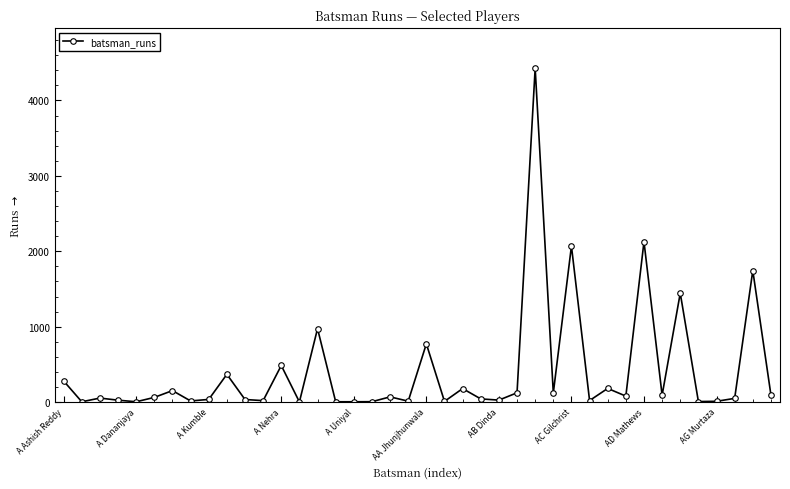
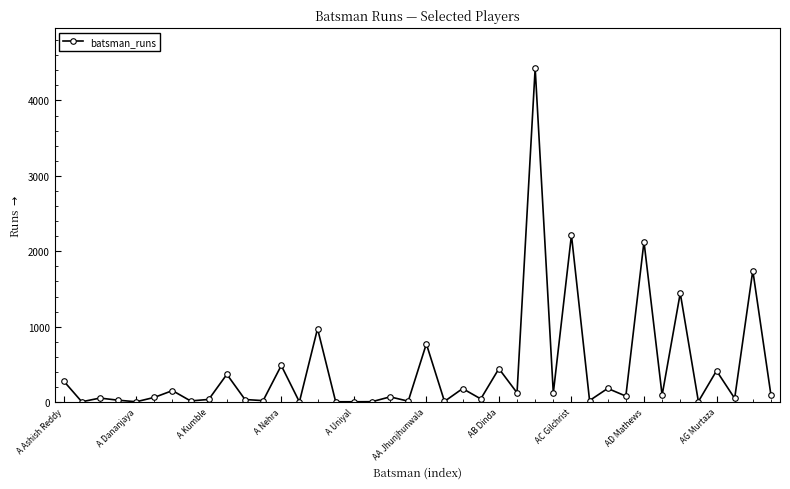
AB Dinda: 0 -> 400
AC Gilchrist: 2100 -> 2200
AG Murtaza: 0 -> 400
